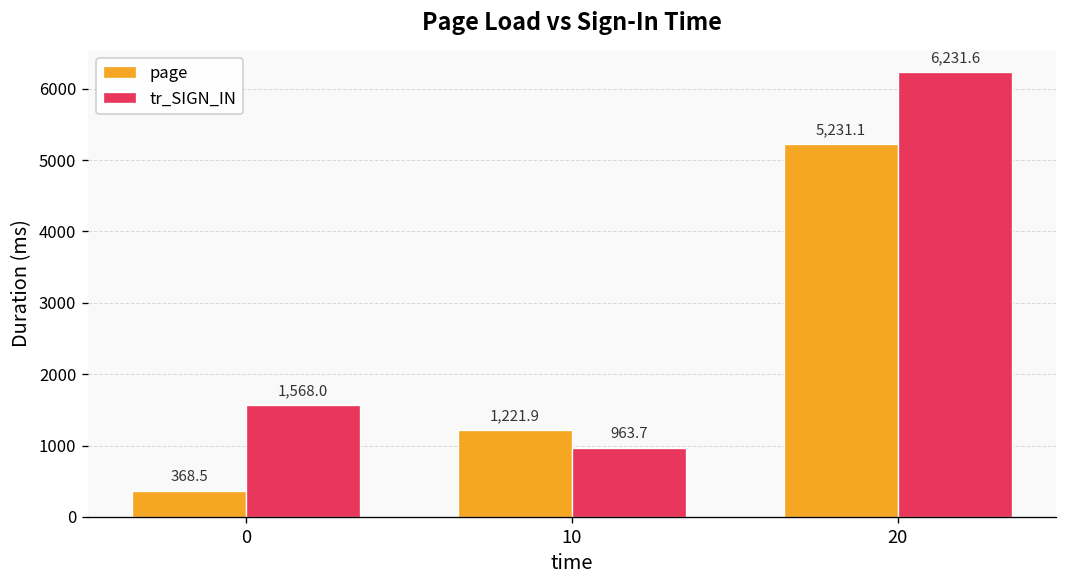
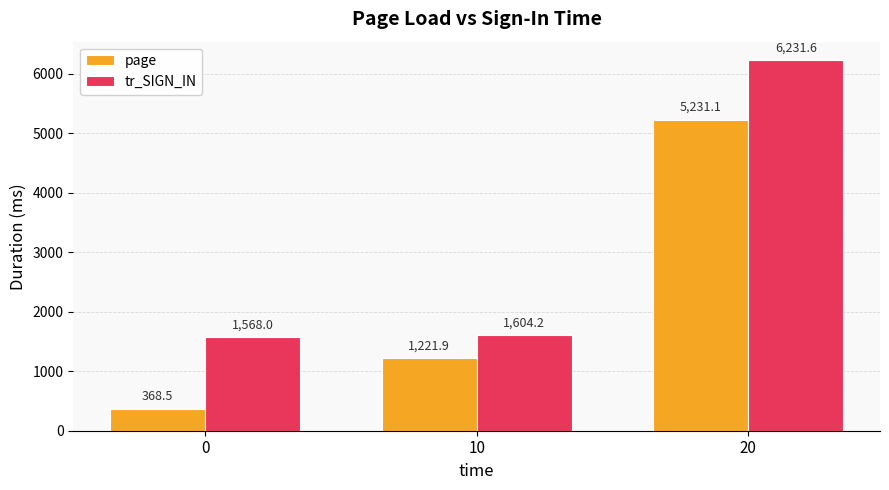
tr_SIGN_IN, 10: 963.7 -> 1,604.2
